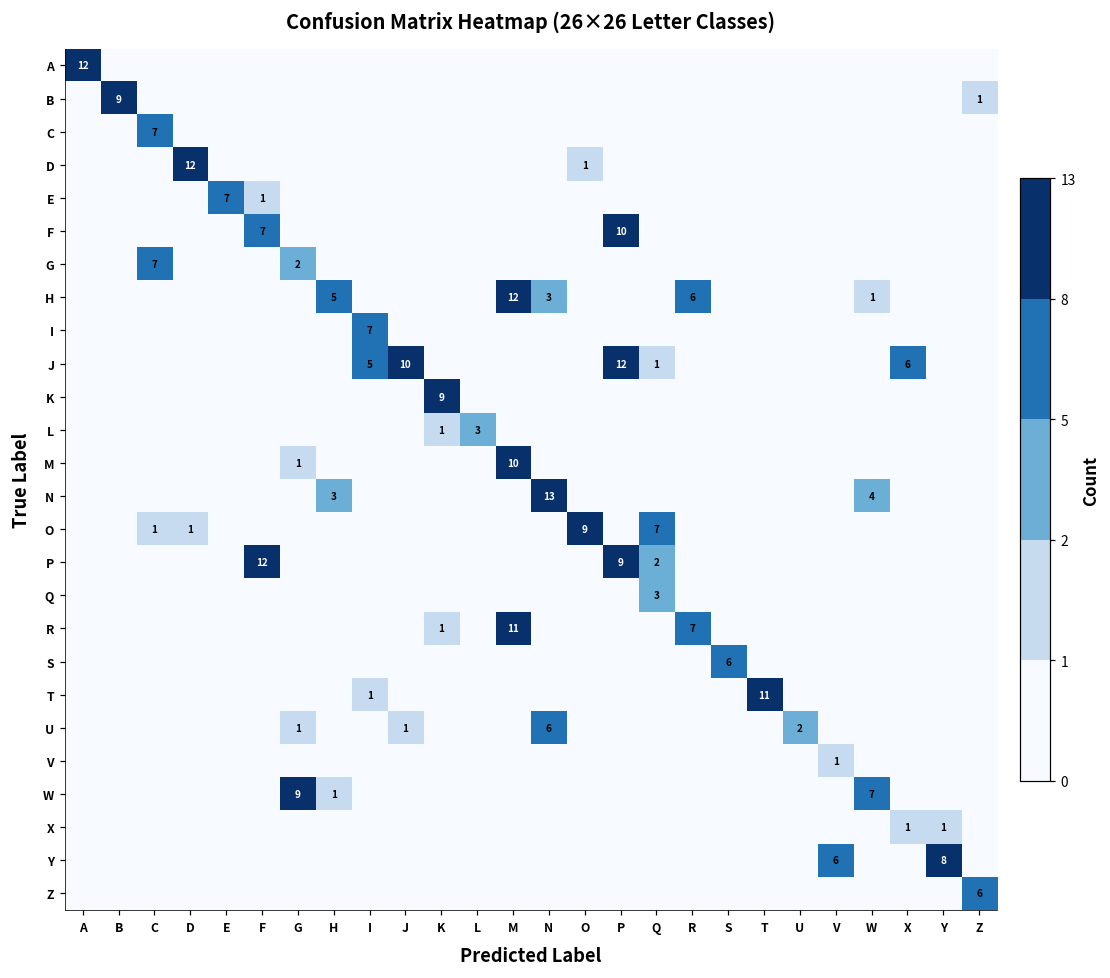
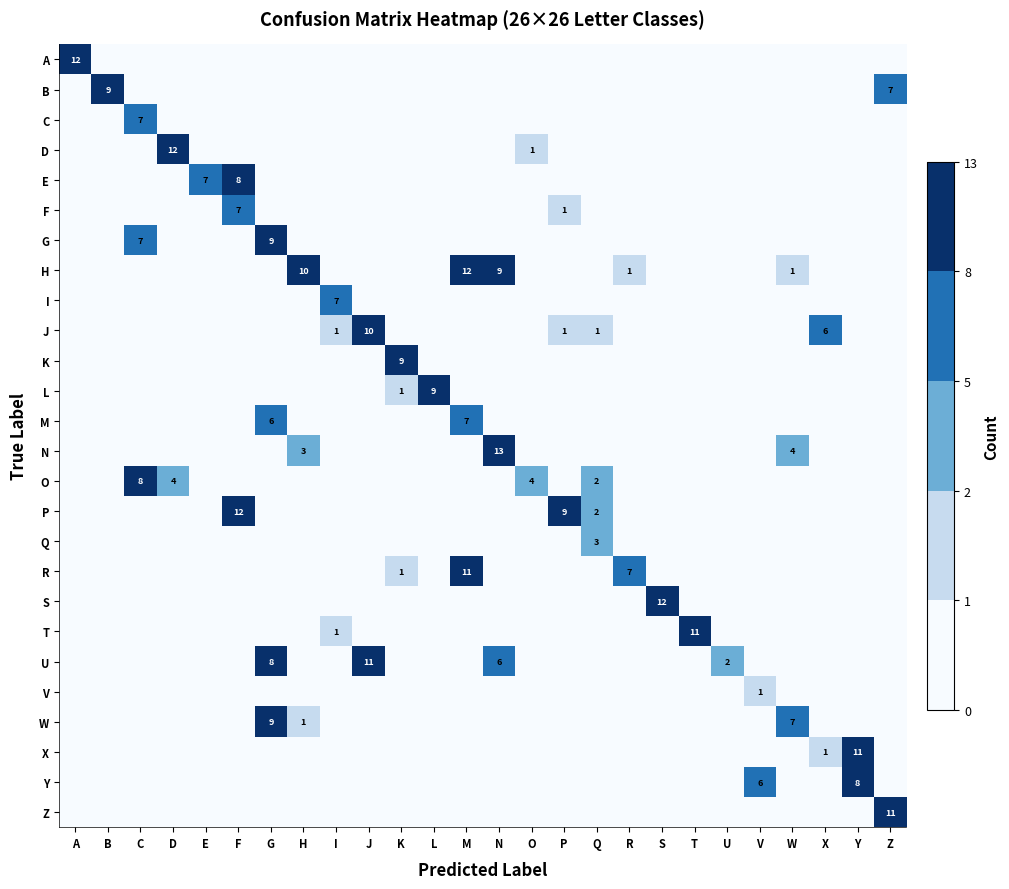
B, Z: 1 -> 7
E, F: 1 -> 8
F, P: 10 -> 1
G, G: 2 -> 9
H, H: 5 -> 10
H, N: 3 -> 9
H, R: 6 -> 1
J, I: 5 -> 1
J, P: 12 -> 1
L, L: 3 -> 9
M, G: 1 -> 6
M, M: 10 -> 7
O, C: 1 -> 8
O, D: 1 -> 4
O, O: 9 -> 4
O, Q: 7 -> 2
S, S: 6 -> 12
U, G: 1 -> 8
U, J: 1 -> 11
X, Y: 1 -> 11
Z, Z: 6 -> 11
